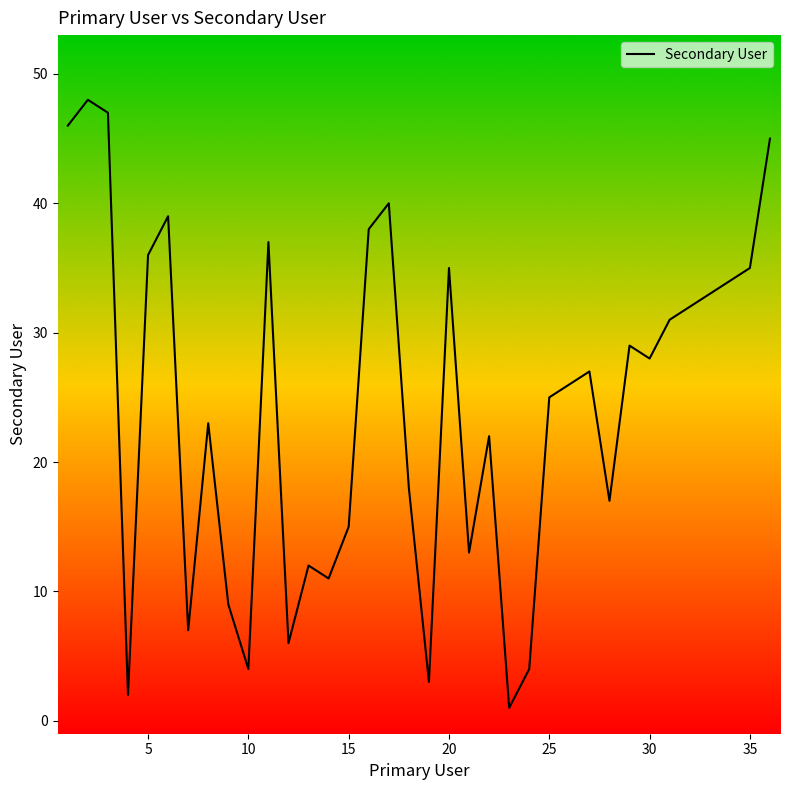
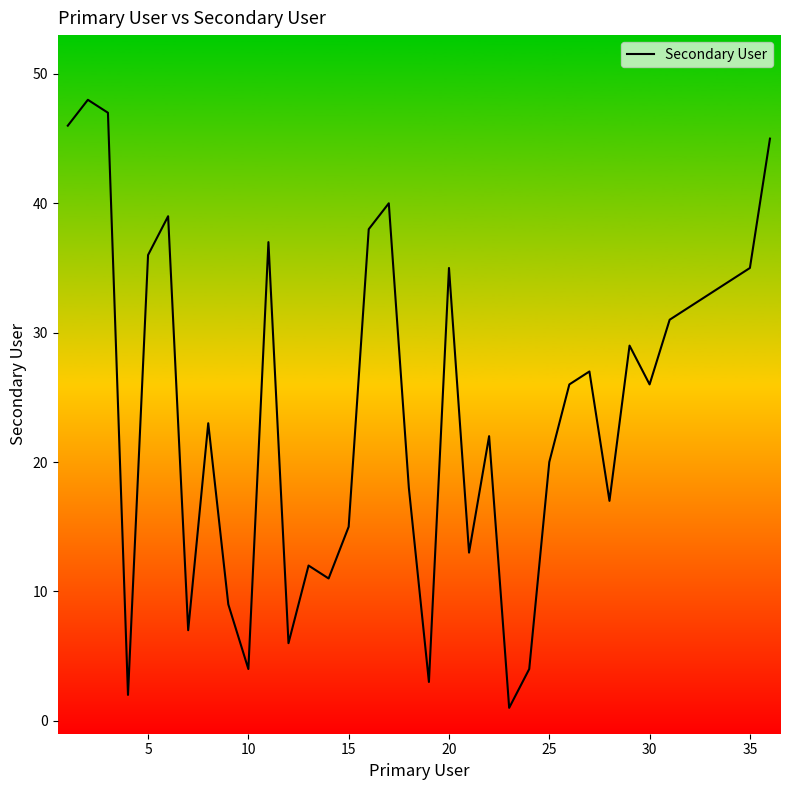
25: 25 -> 20
30: 28 -> 26
